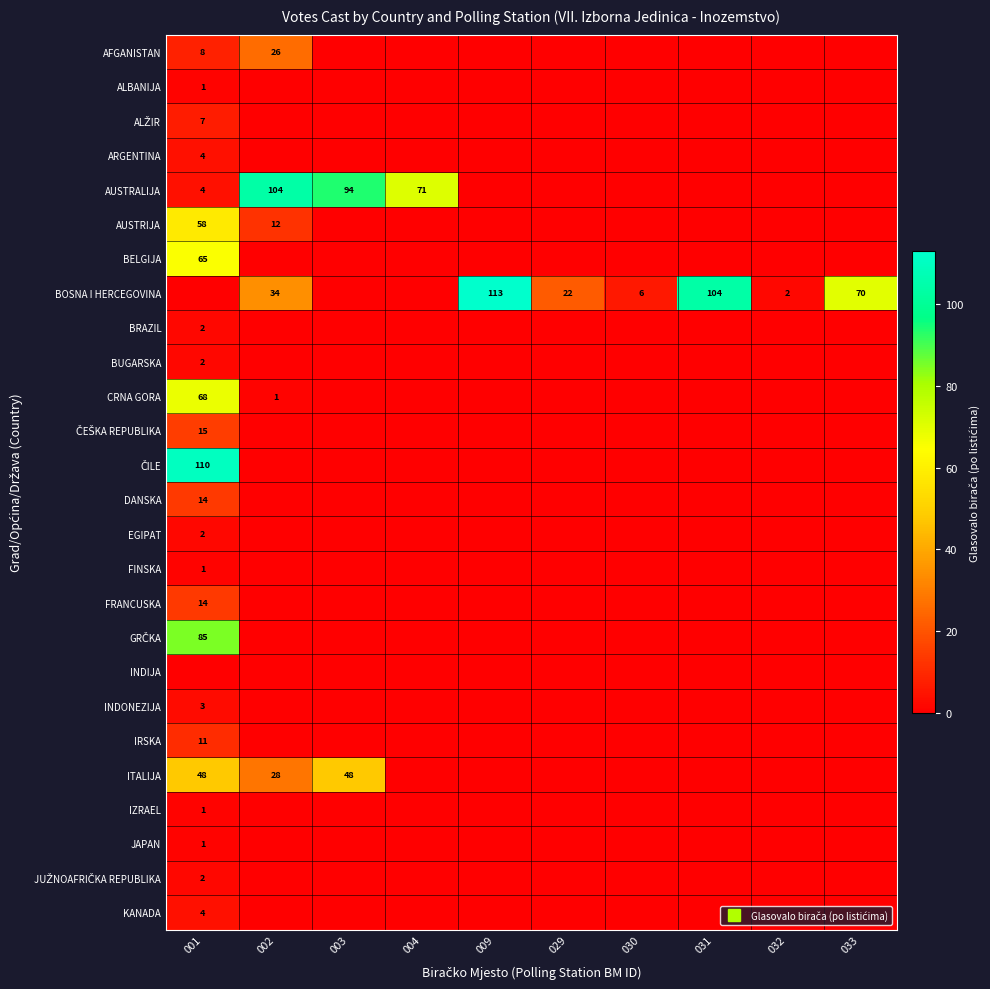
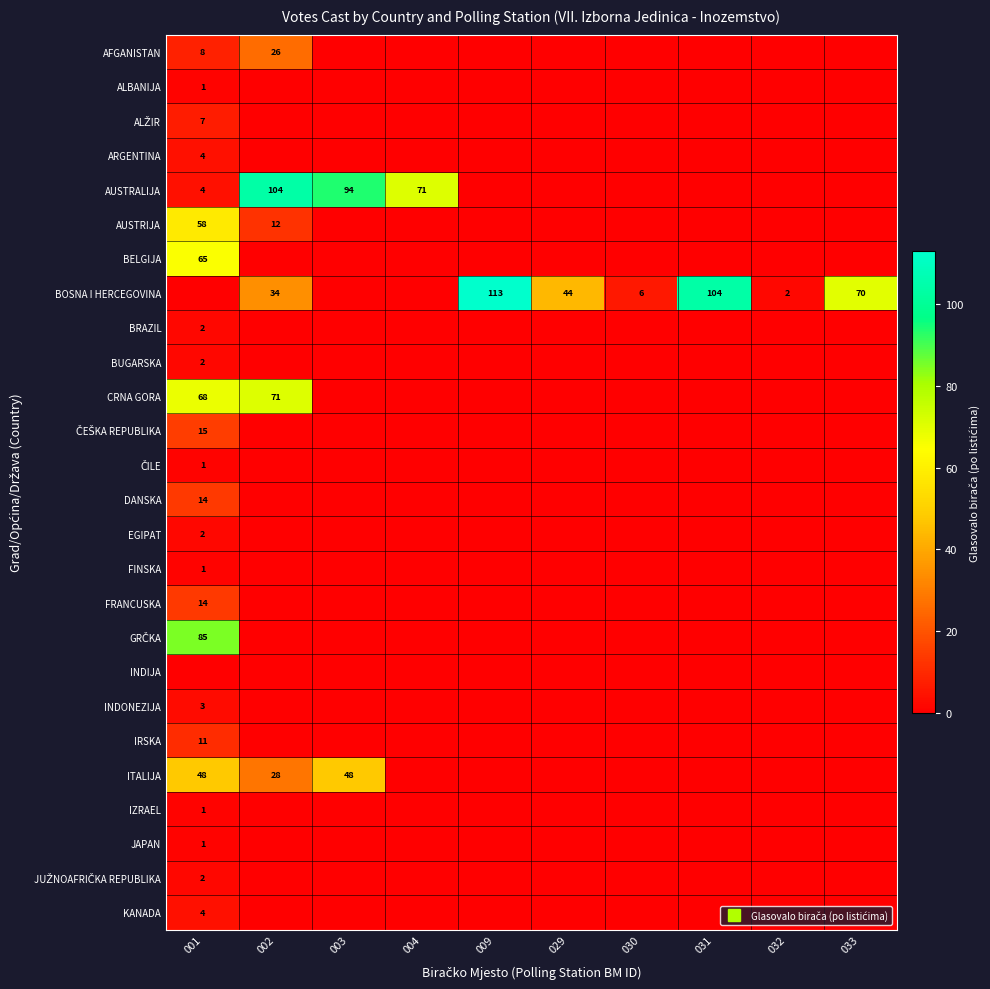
BOSNA I HERCEGOVINA, 029: 22 -> 44
CRNA GORA, 002: 1 -> 71
ČILE, 001: 110 -> 1
